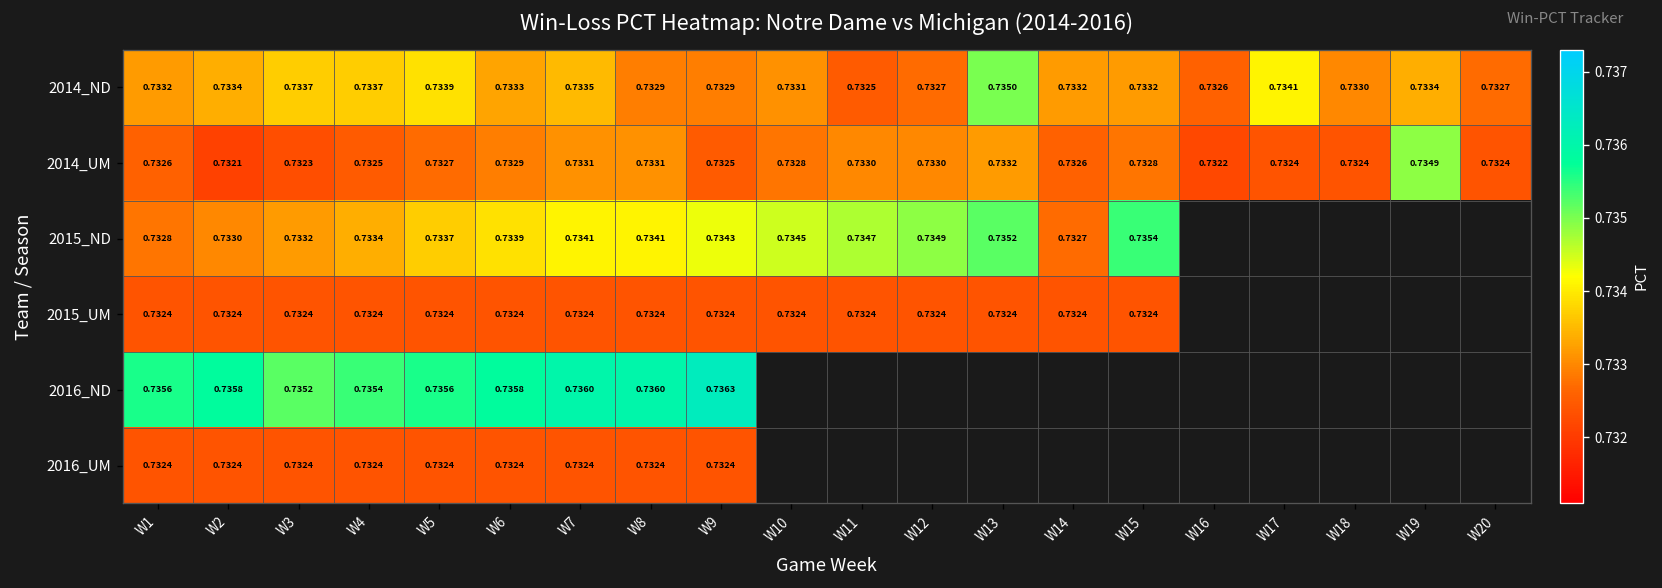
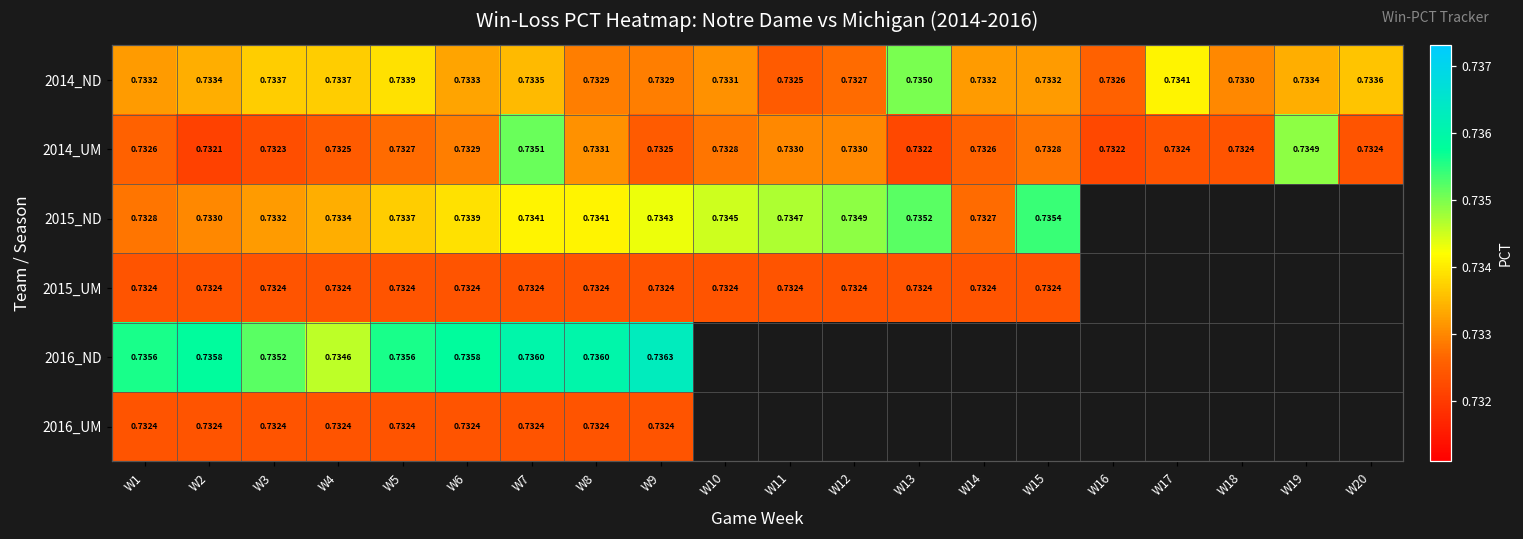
2014_ND, W20: 0.7327 -> 0.7336
2014_UM, W7: 0.7331 -> 0.7351
2014_UM, W13: 0.7332 -> 0.7322
2016_ND, W4: 0.7354 -> 0.7346
